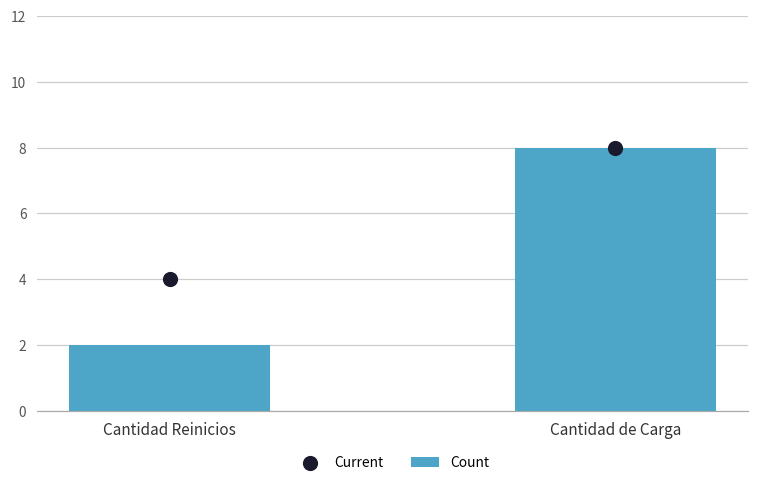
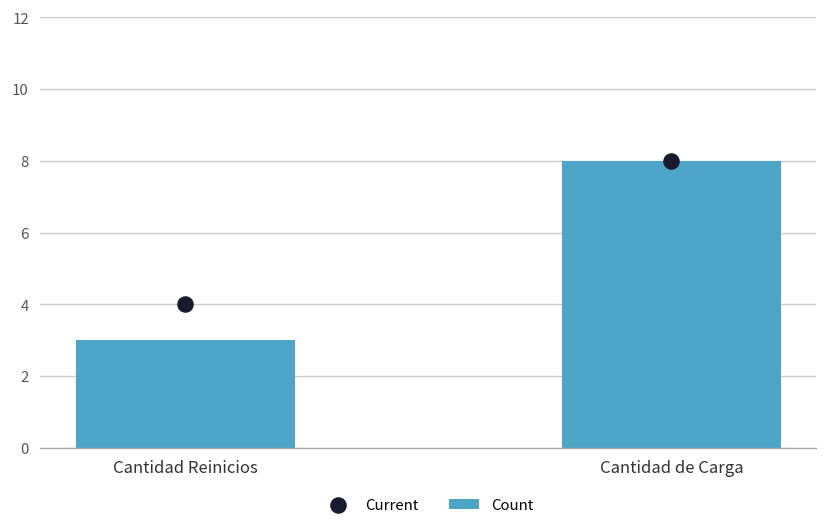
Count, Cantidad Reinicios: 2 -> 3
